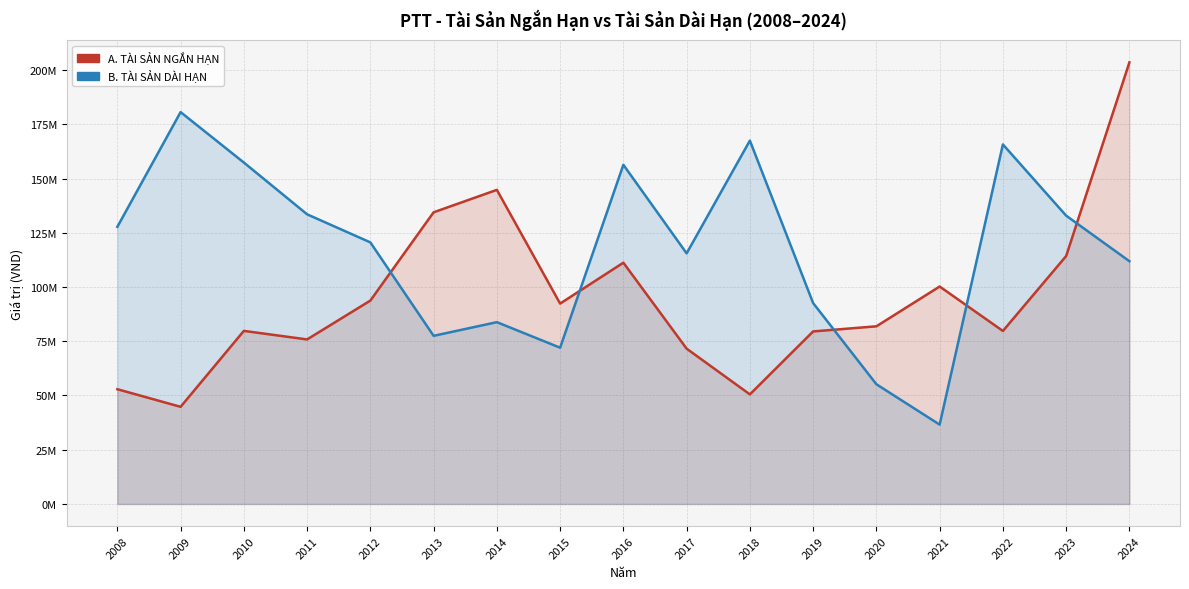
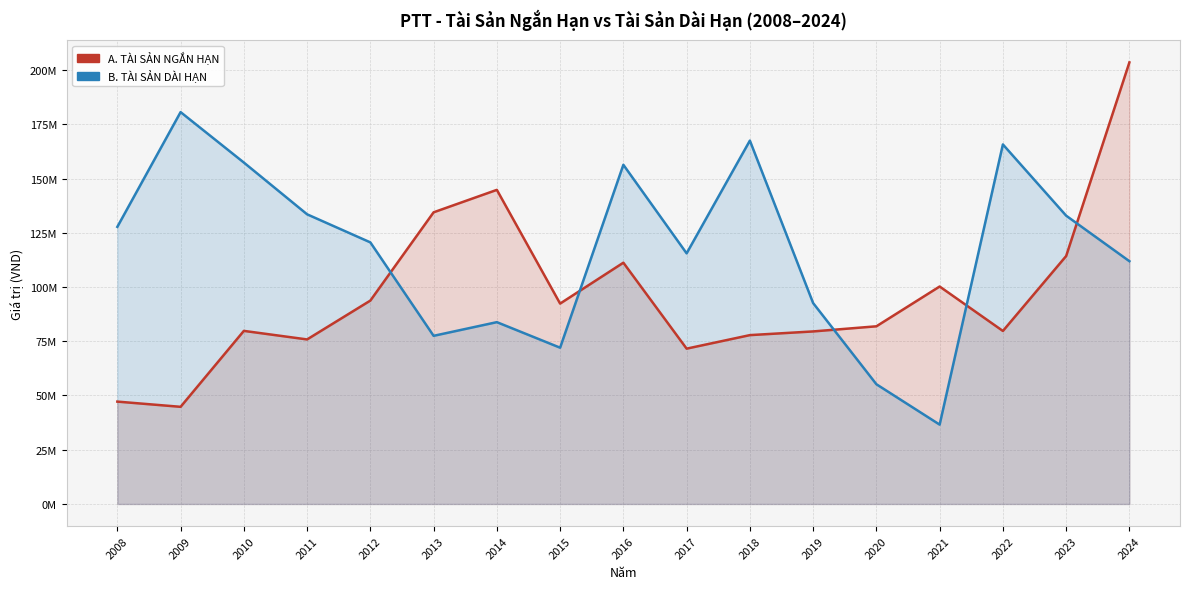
A. TÀI SẢN NGẮN HẠN, 2008: 53000000 -> 47000000
A. TÀI SẢN NGẮN HẠN, 2018: 51000000 -> 78000000
